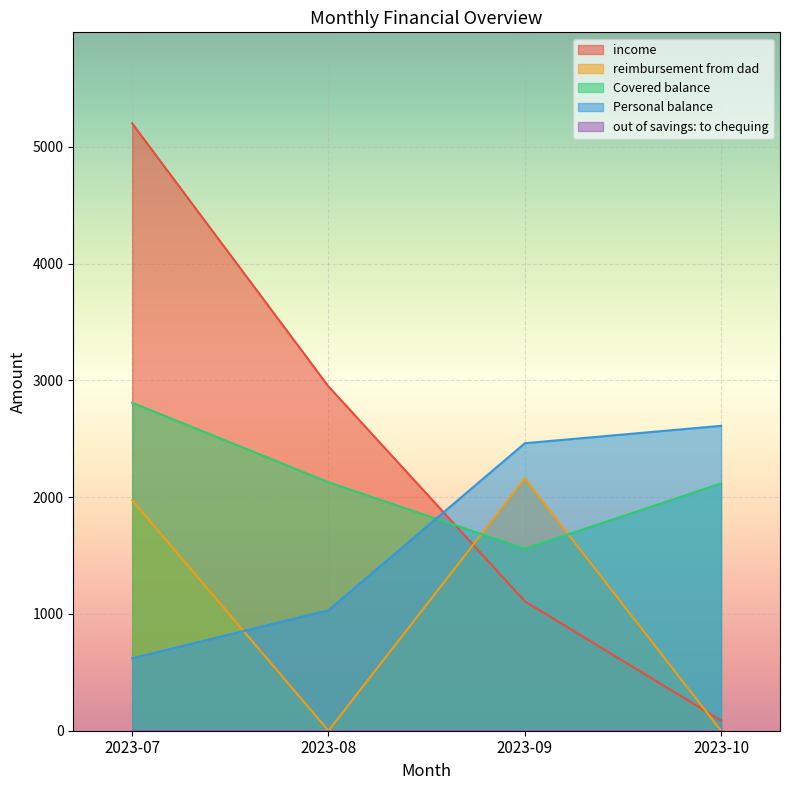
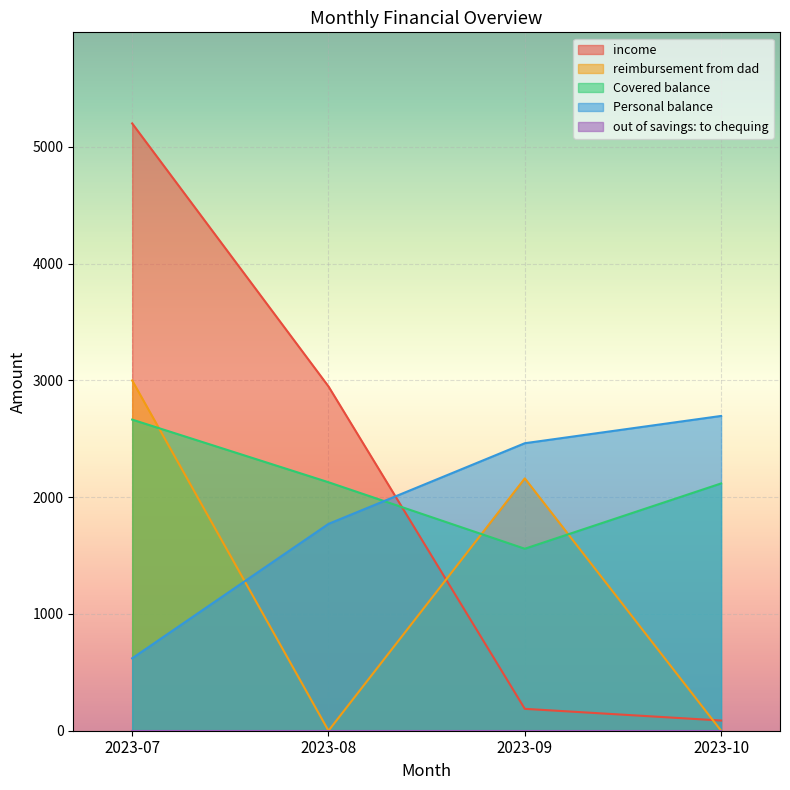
reimbursement from dad, 2023-07: 1970 -> 3000
Covered balance, 2023-07: 2810 -> 2660
Personal balance, 2023-08: 1030 -> 1770
income, 2023-09: 1110 -> 190
Personal balance, 2023-10: 2610 -> 2700
